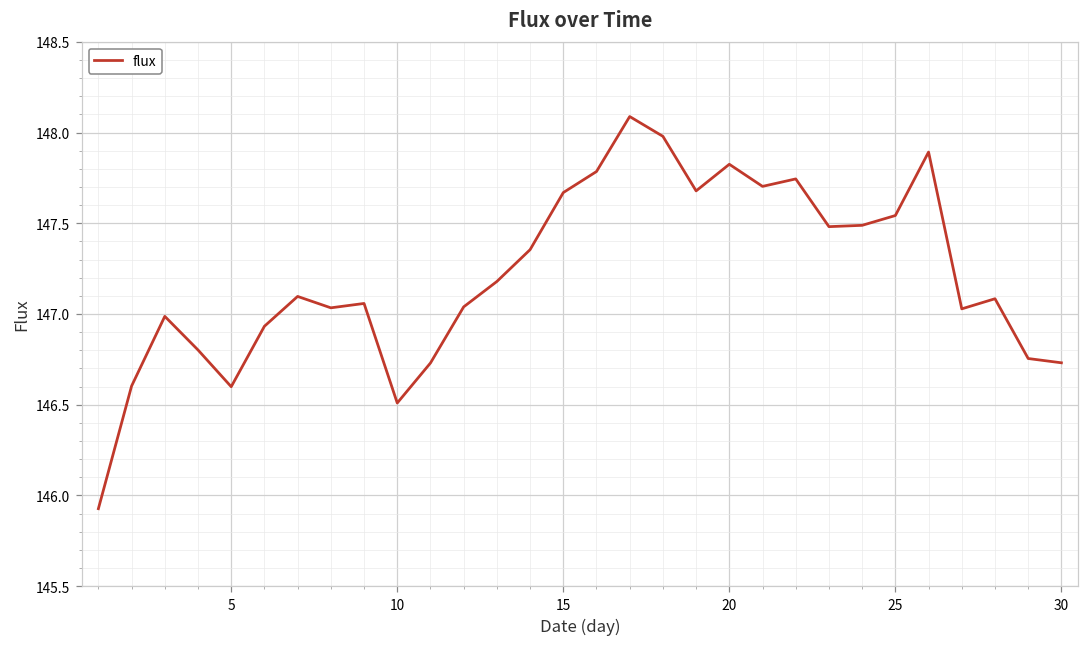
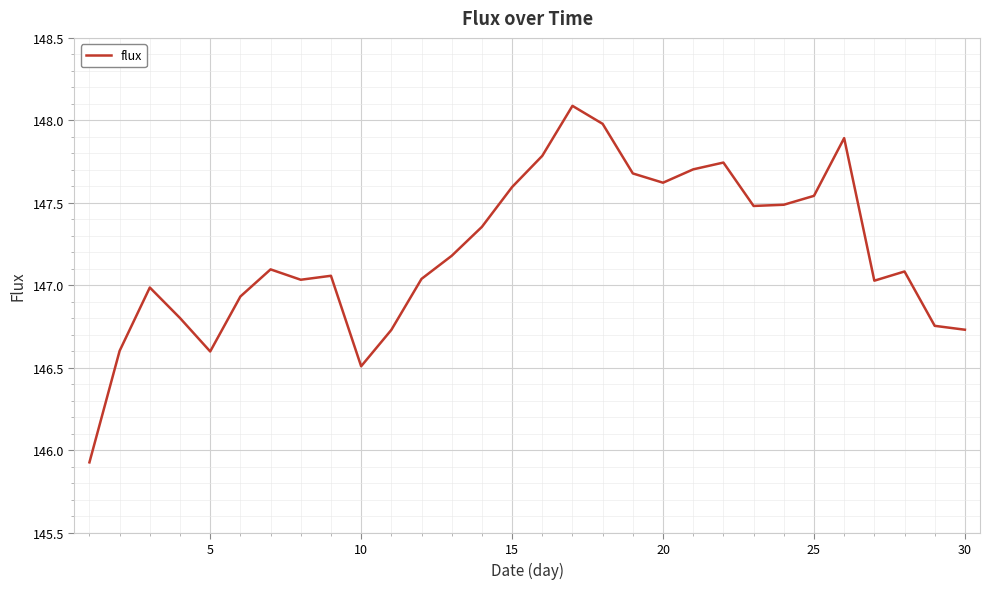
15: 147.67 -> 147.60
20: 147.83 -> 147.62
